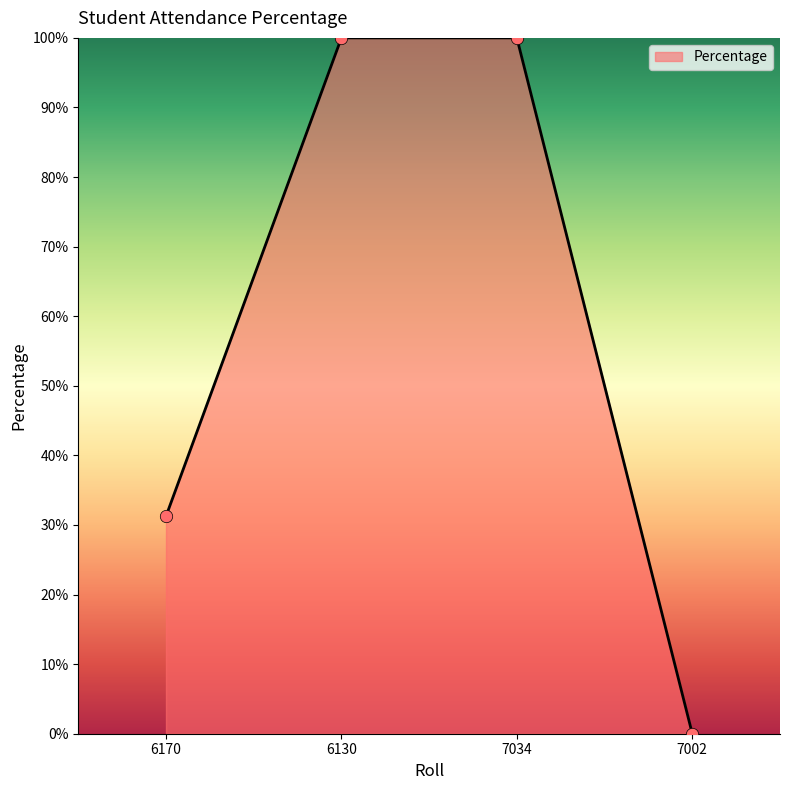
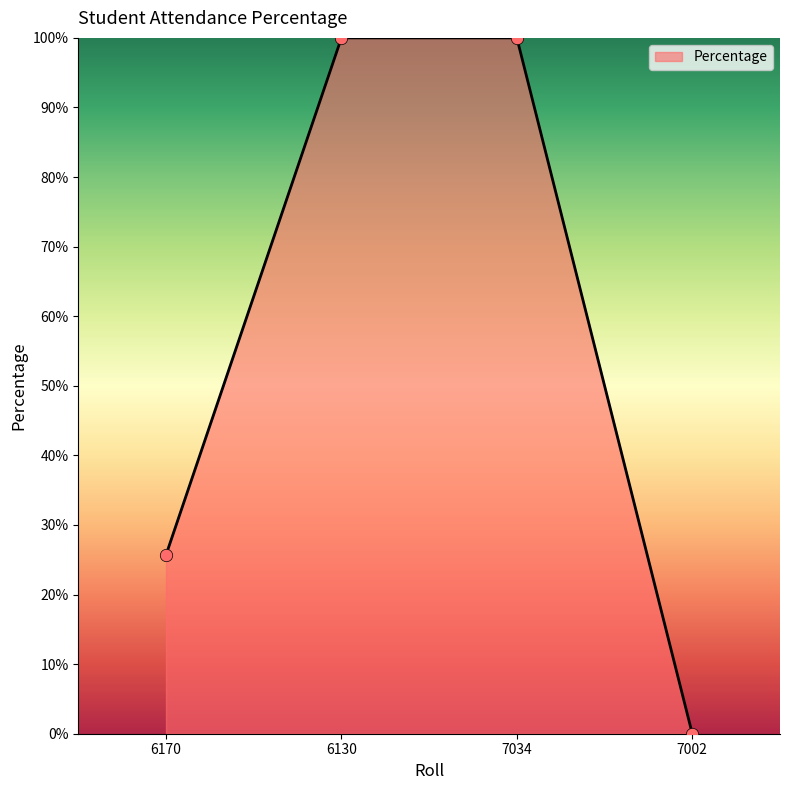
6170: 31% -> 26%
